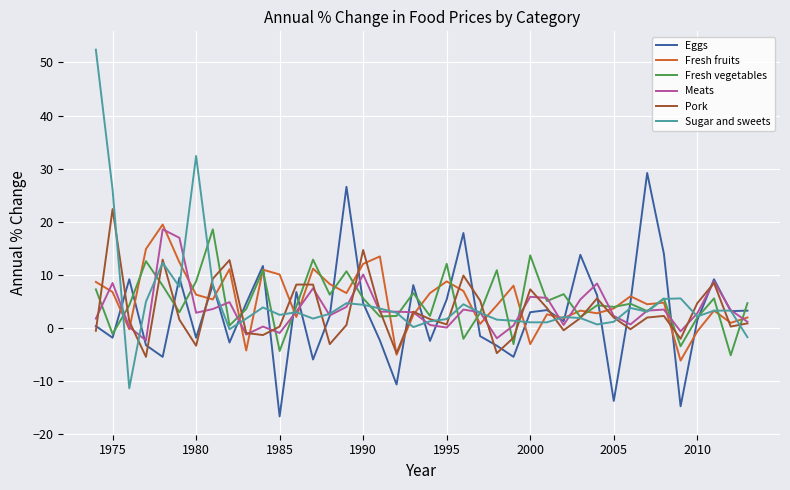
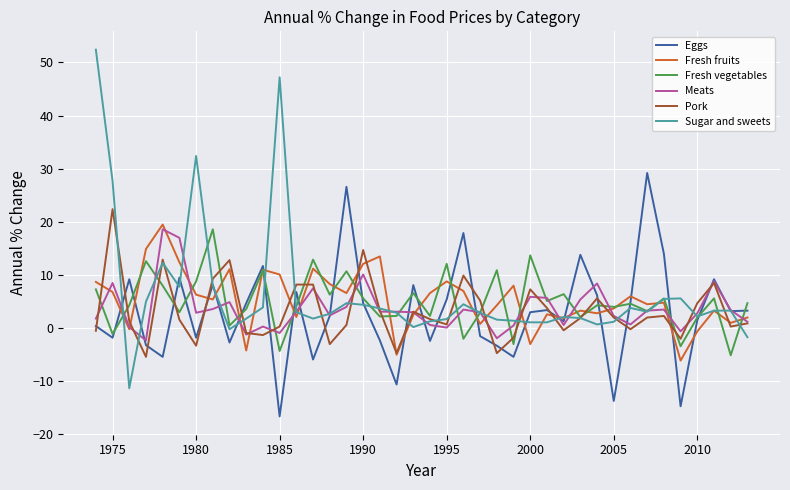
Sugar and sweets, 1975: 26 -> 28
Sugar and sweets, 1985: 3 -> 47
